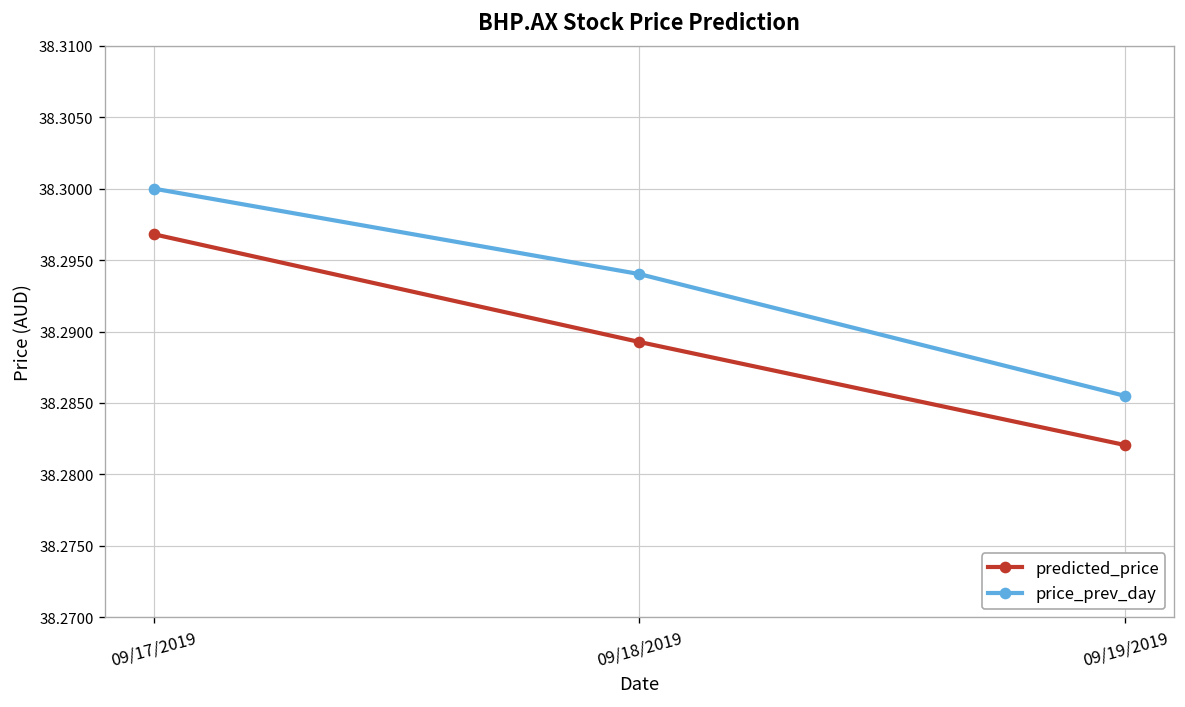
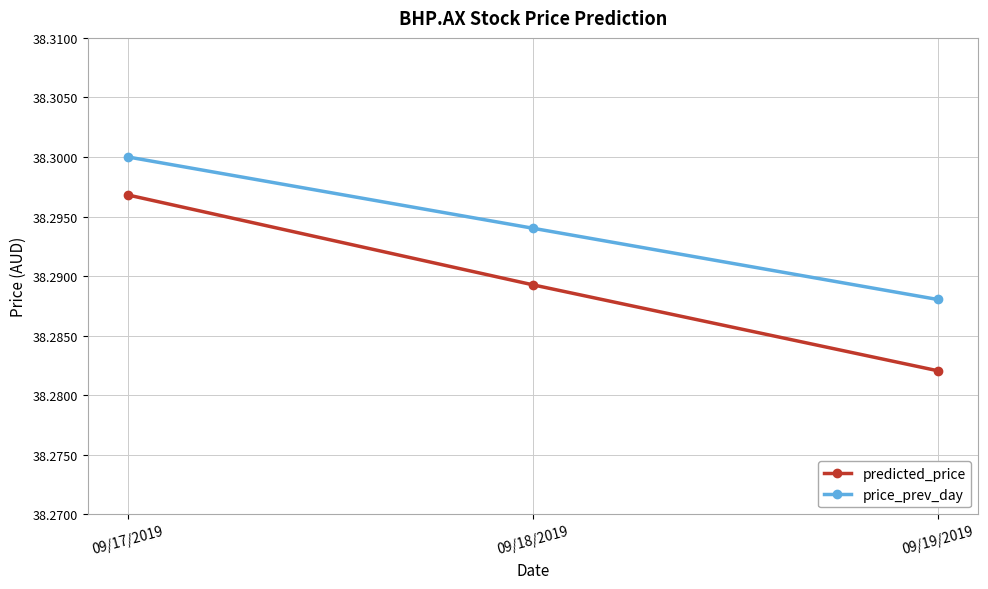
price_prev_day, 09/19/2019: 38.2855 -> 38.2880
